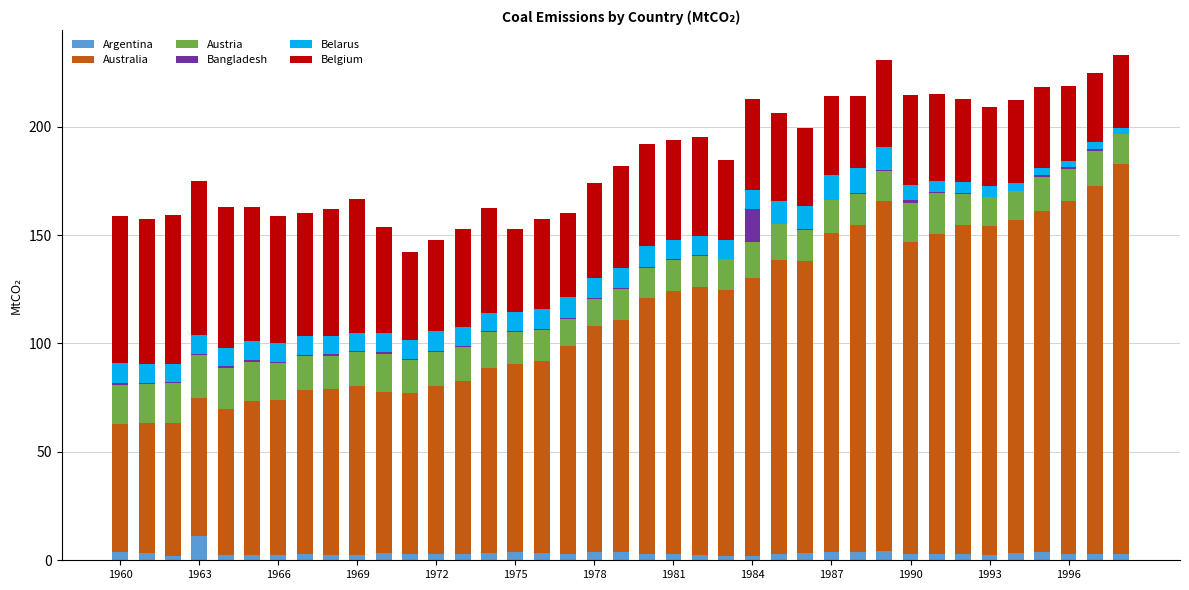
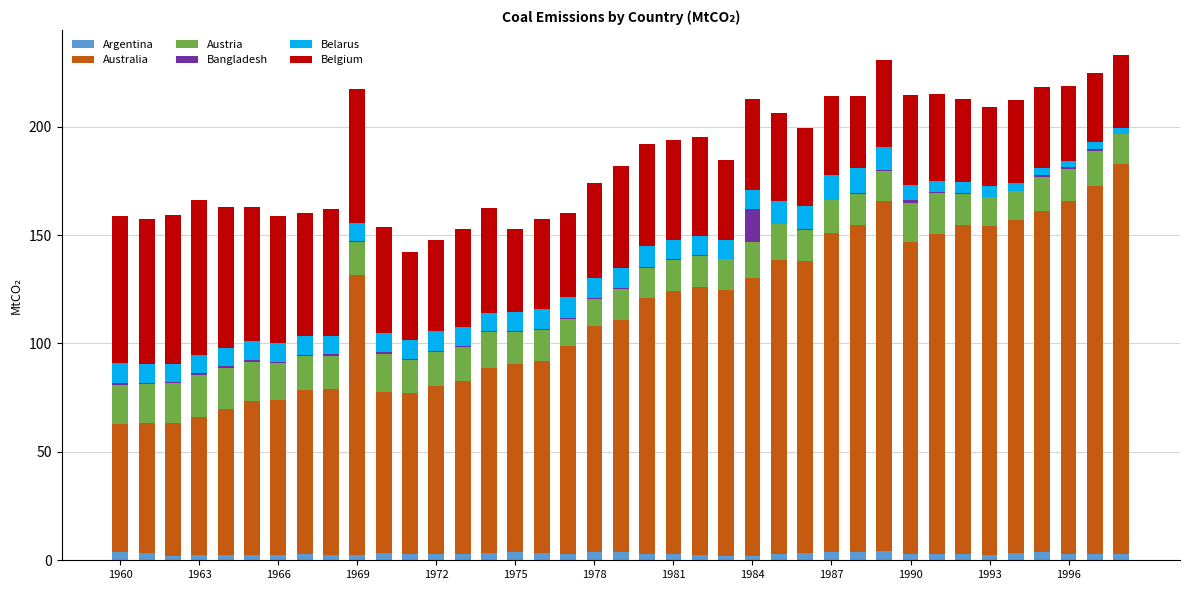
Argentina, 1963: 11 -> 2
Australia, 1969: 78 -> 129
